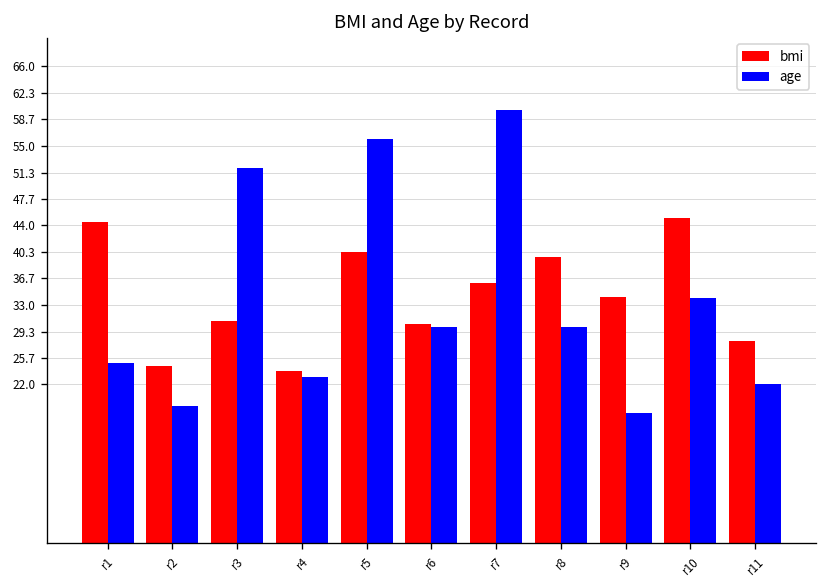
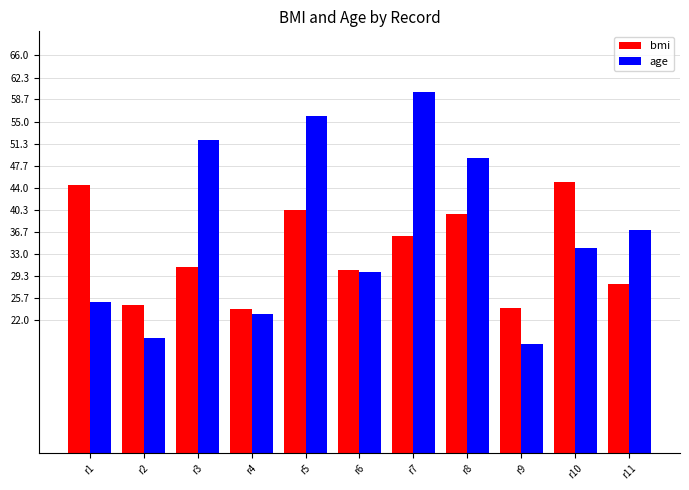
age, r8: 30 -> 49
bmi, r9: 34 -> 24
age, r11: 22 -> 37
